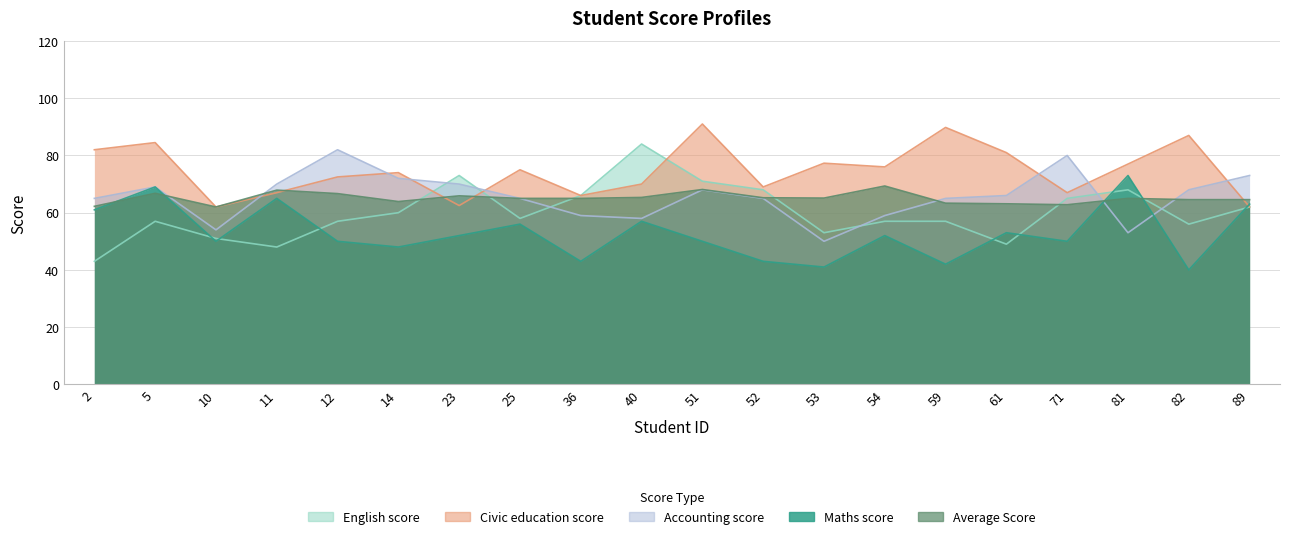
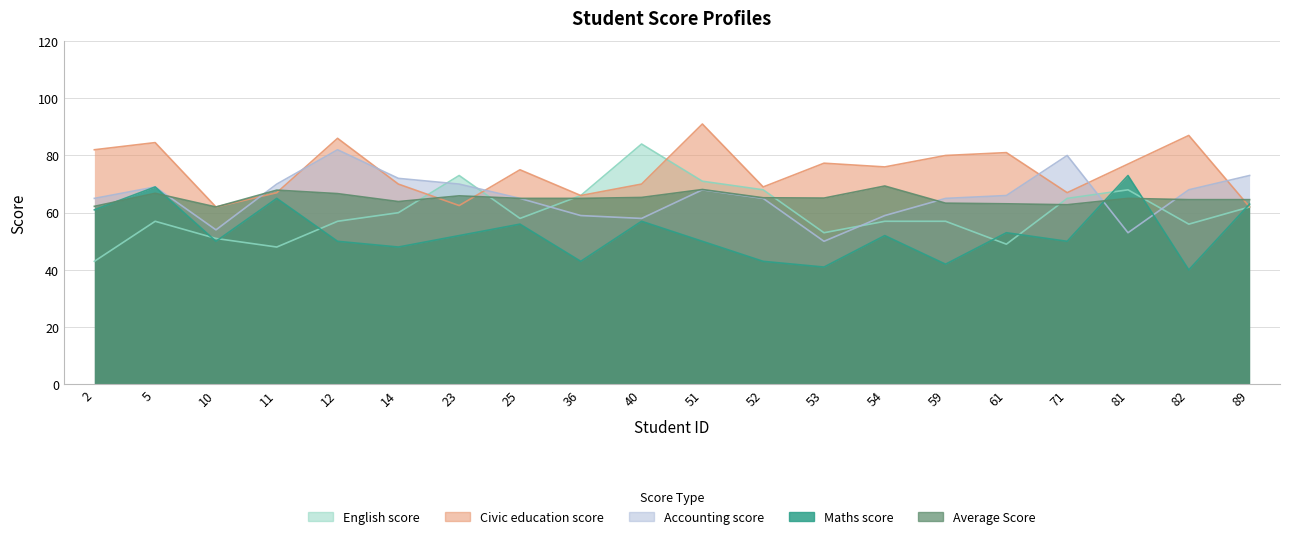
Civic education score, 12: 73 -> 86
Civic education score, 14: 74 -> 70
Civic education score, 59: 90 -> 80
